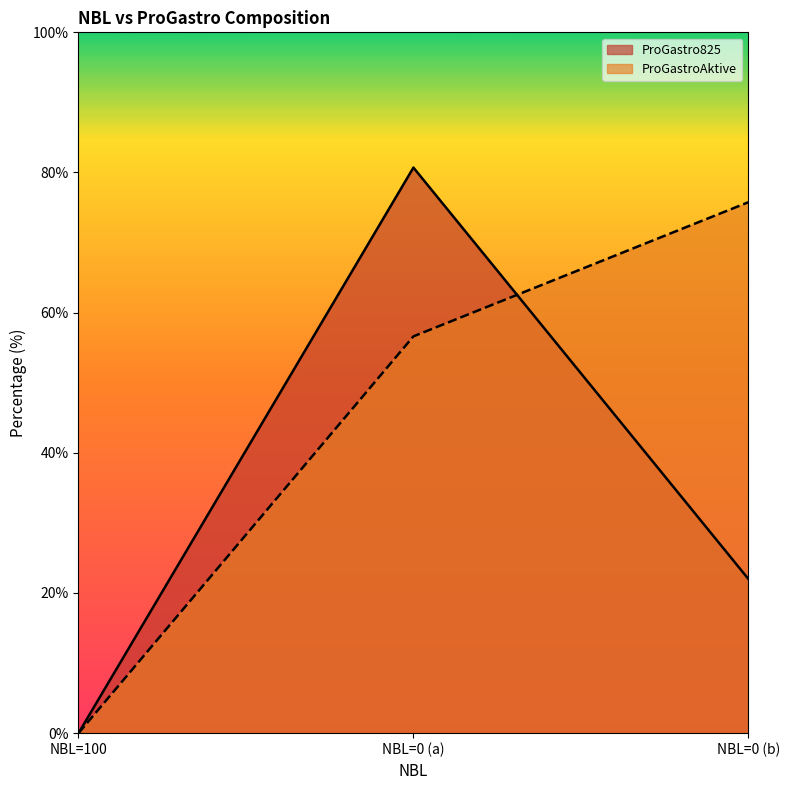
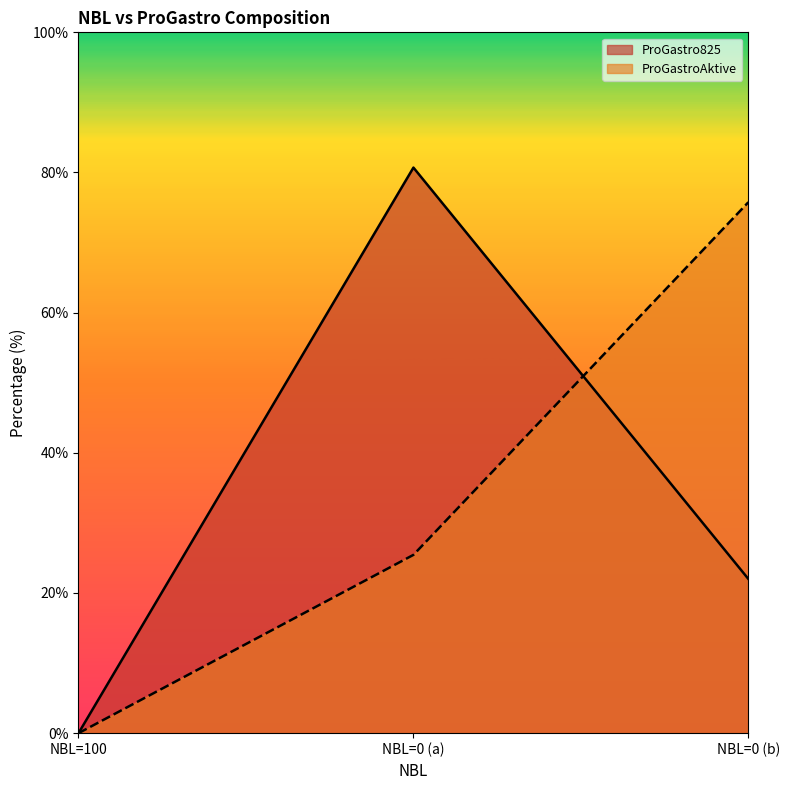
ProGastroAktive, NBL=0 (a): 57% -> 25%
